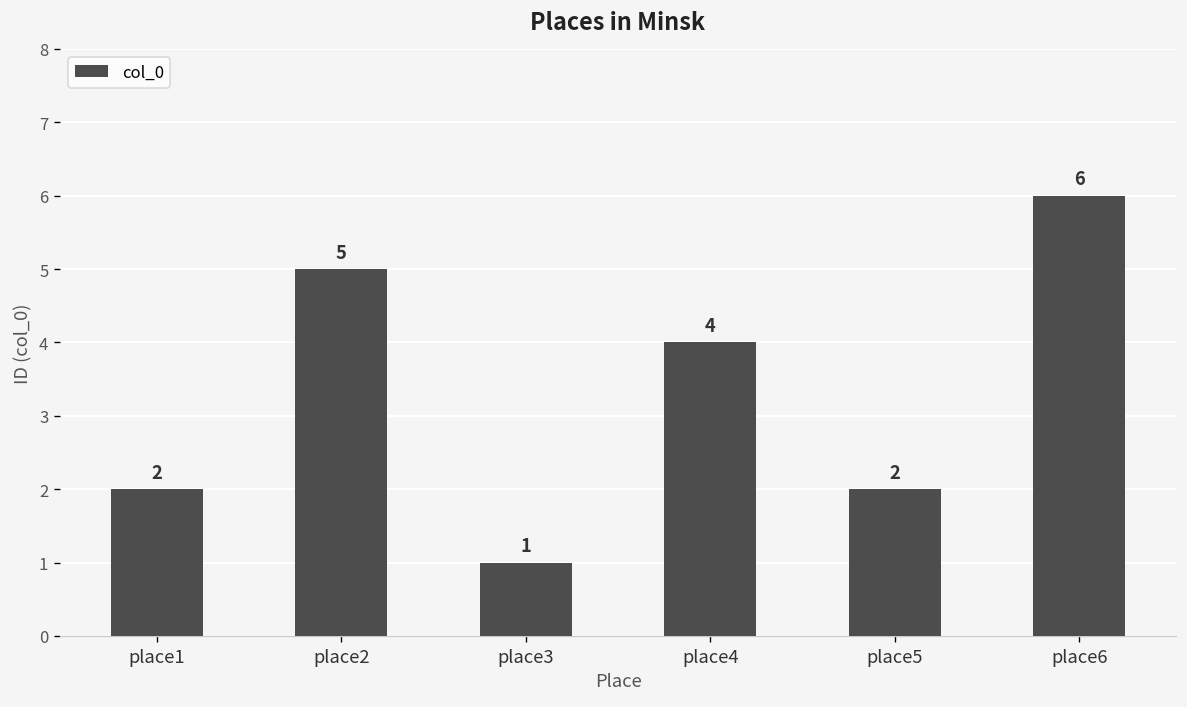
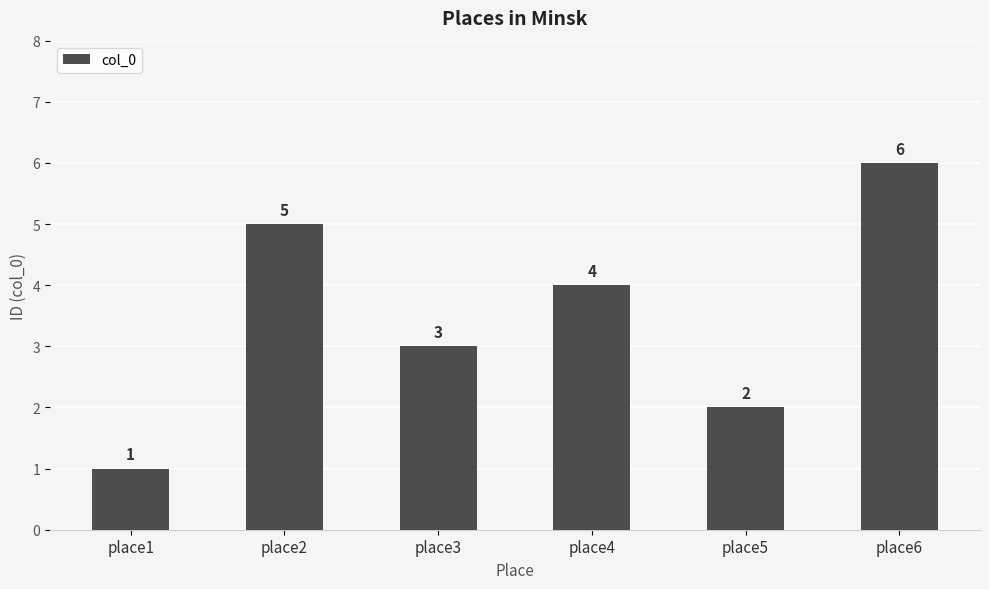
place1: 2 -> 1
place3: 1 -> 3
